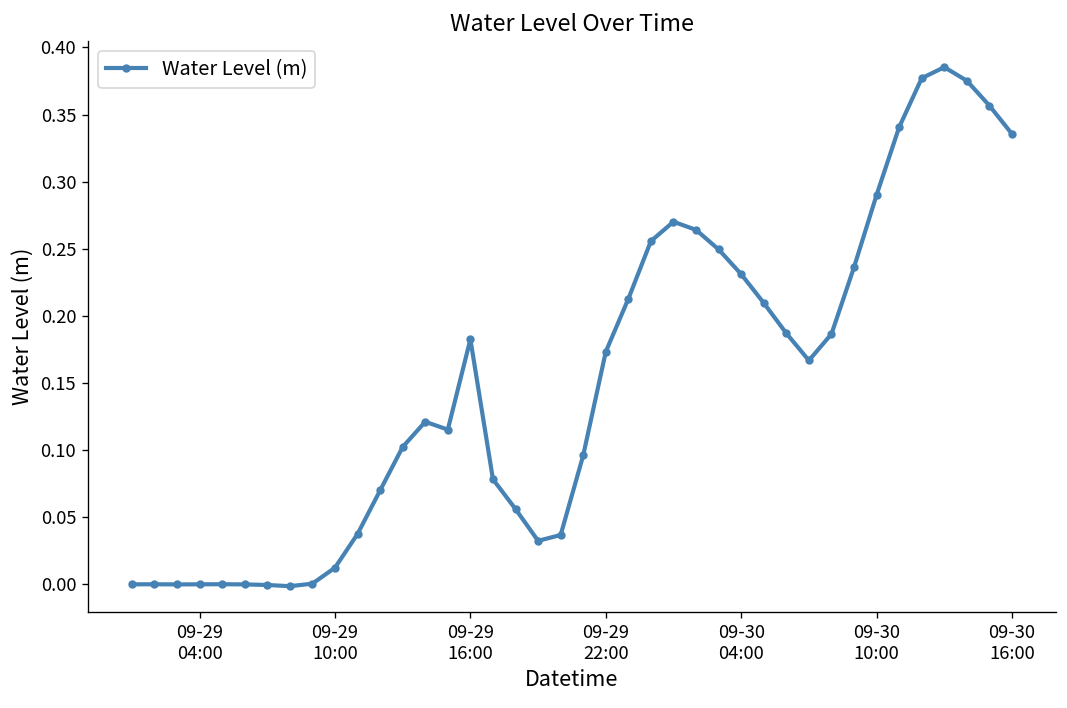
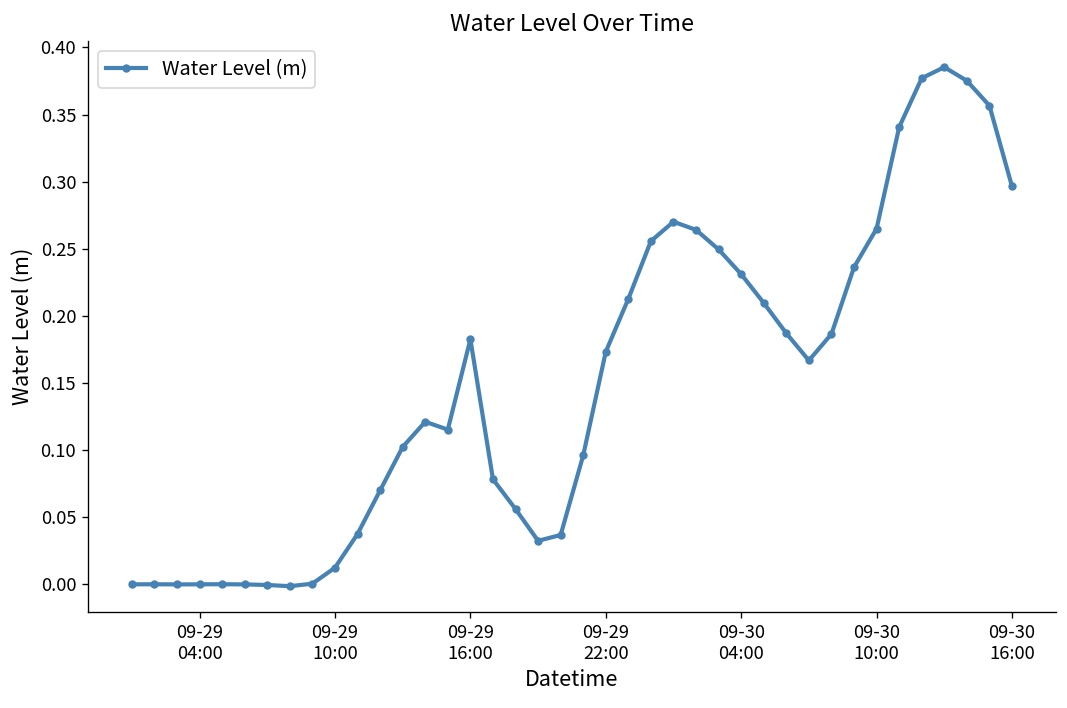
09-30 10:00: 0.290 -> 0.265
09-30 16:00: 0.336 -> 0.296
